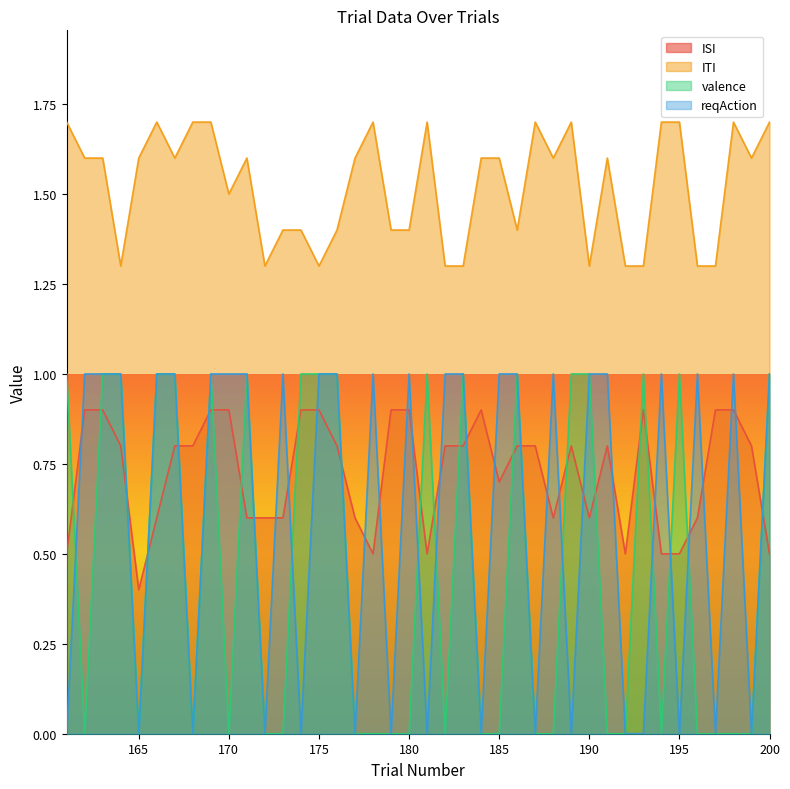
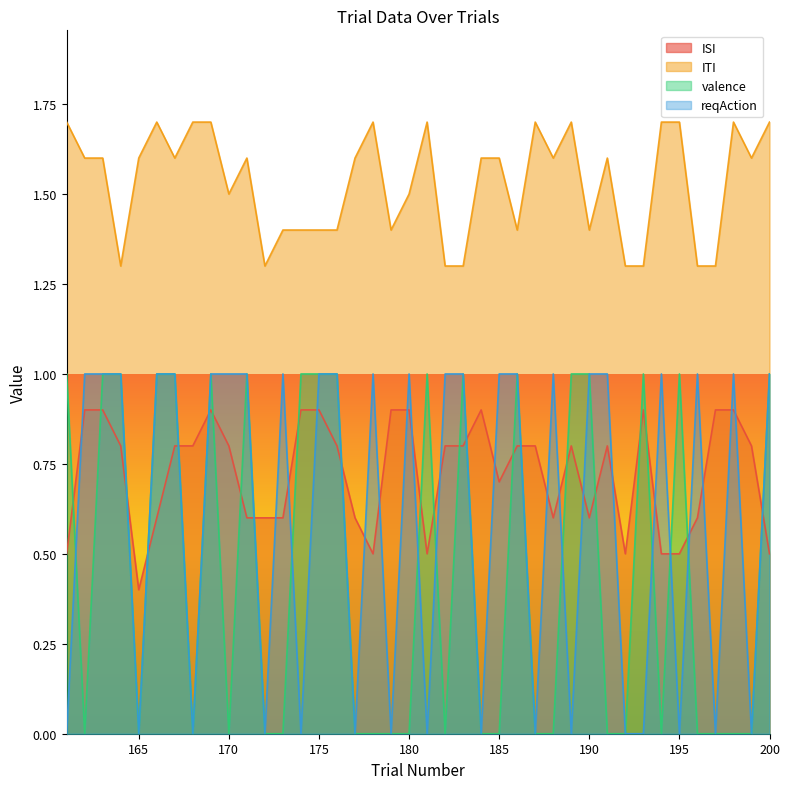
ISI, 170: 0.9 -> 0.8
ITI, 175: 1.3 -> 1.4
ITI, 180: 1.4 -> 1.5
ITI, 190: 1.3 -> 1.4
